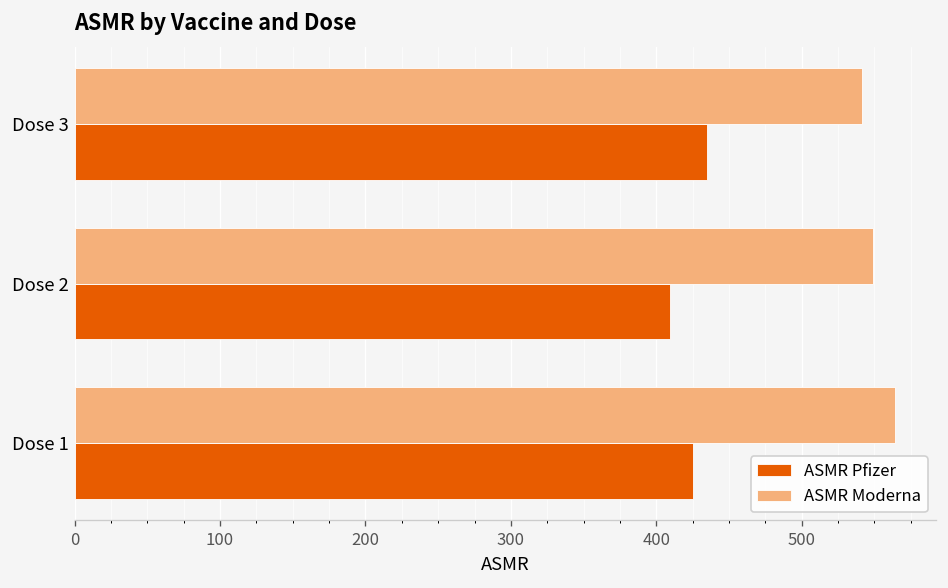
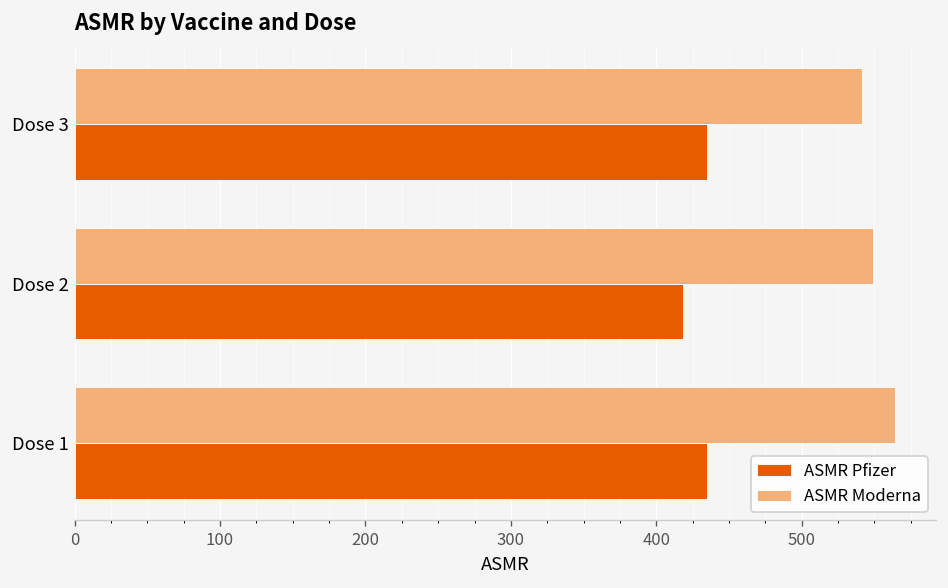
ASMR Pfizer, Dose 2: 410 -> 418
ASMR Pfizer, Dose 1: 425 -> 435
